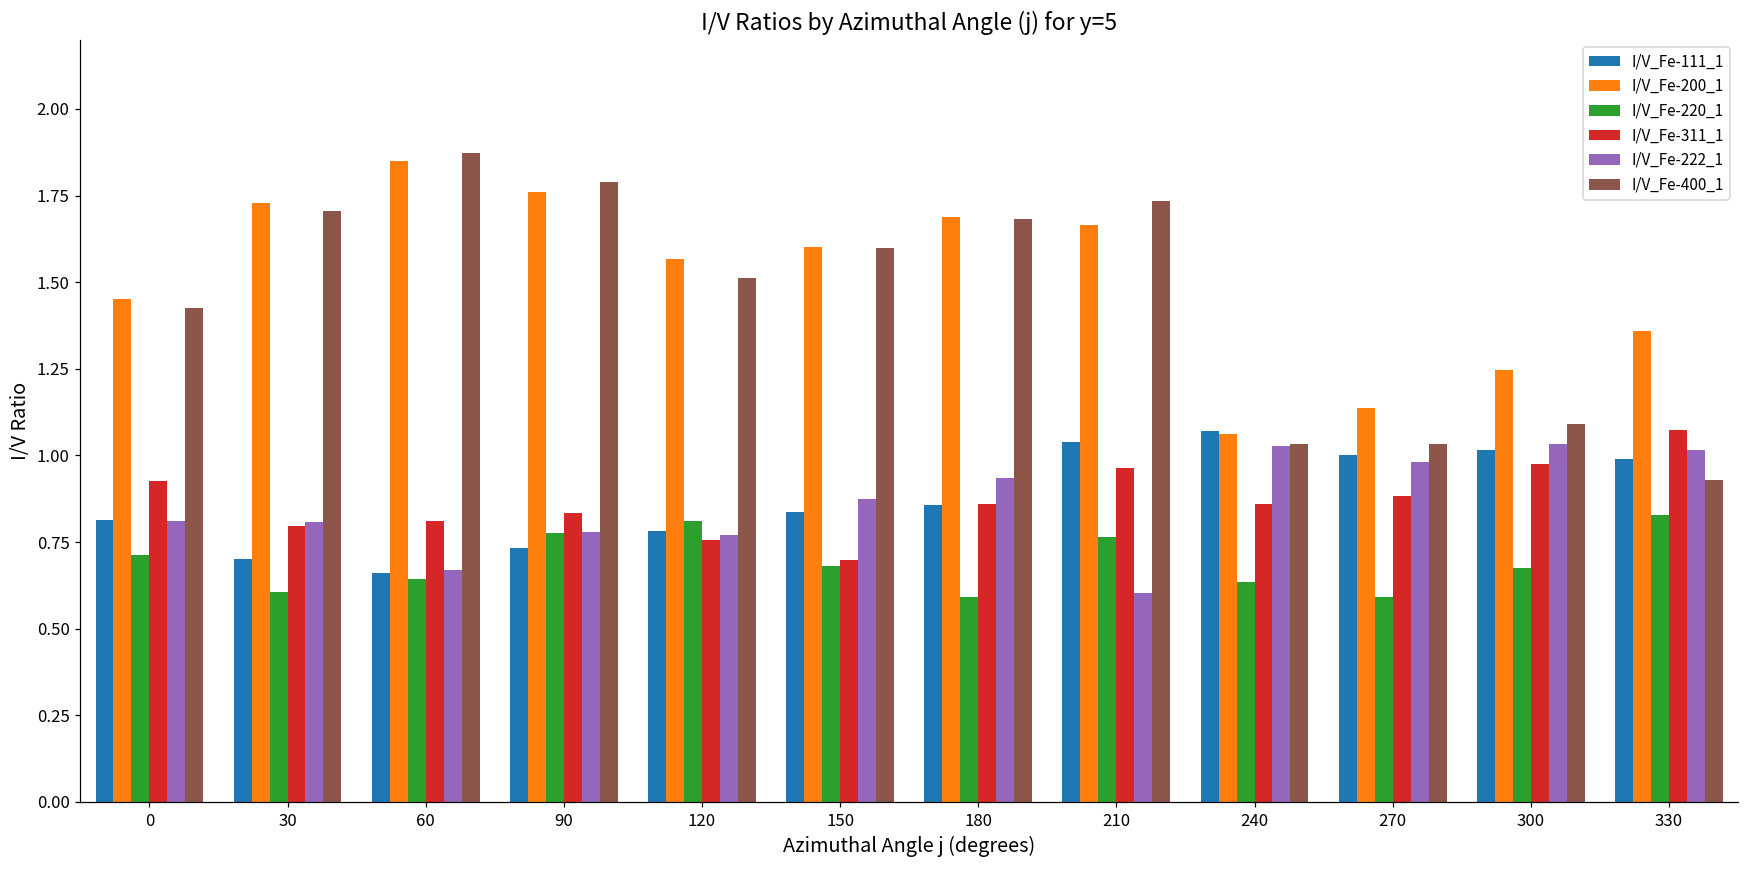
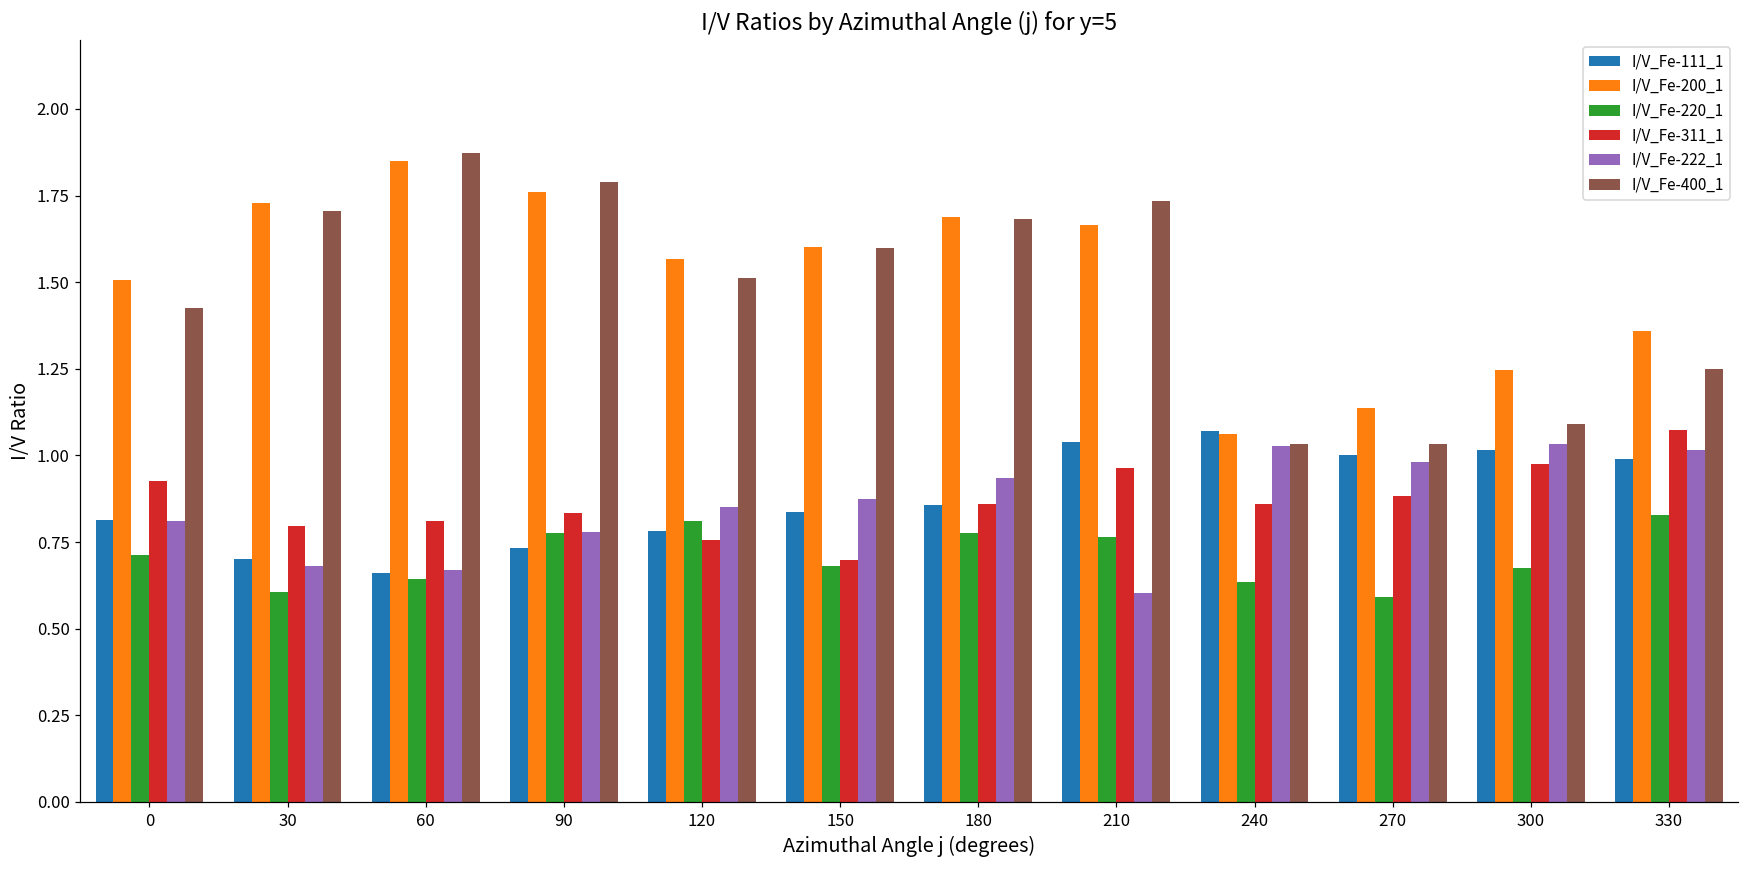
I/V_Fe-200_1, 0: 1.45 -> 1.51
I/V_Fe-222_1, 30: 0.81 -> 0.68
I/V_Fe-222_1, 120: 0.77 -> 0.85
I/V_Fe-220_1, 180: 0.59 -> 0.78
I/V_Fe-400_1, 330: 0.93 -> 1.25
